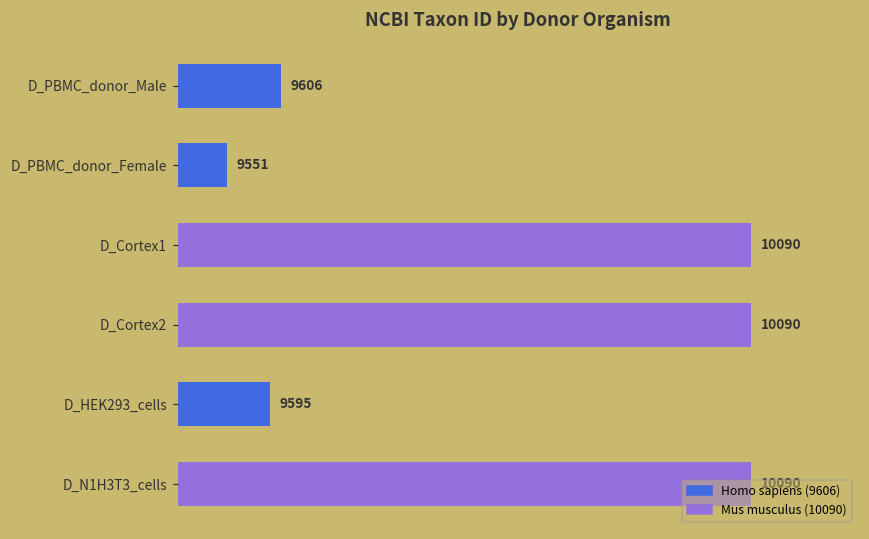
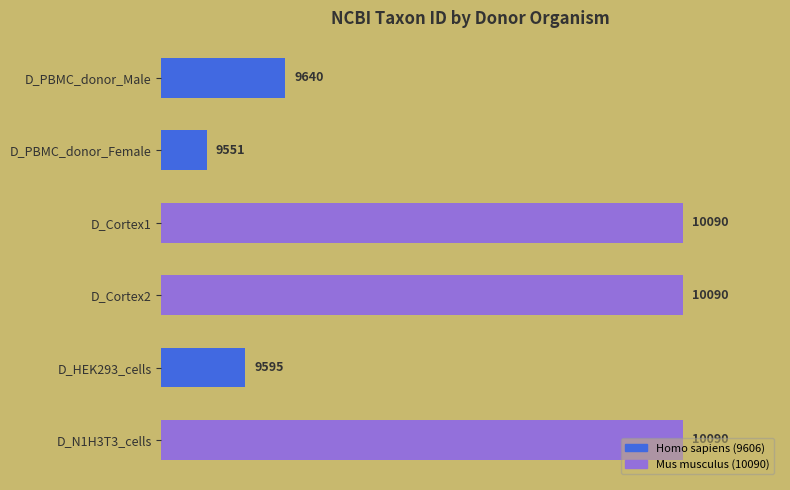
D_PBMC_donor_Male: 9606 -> 9640
